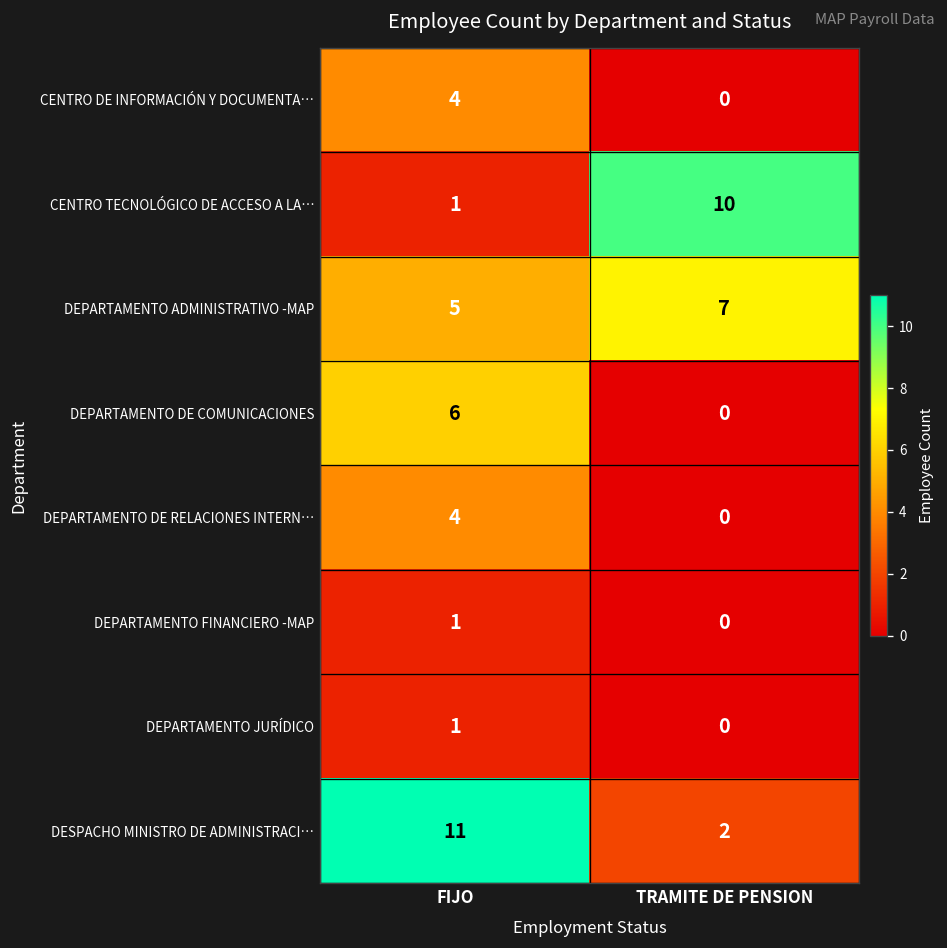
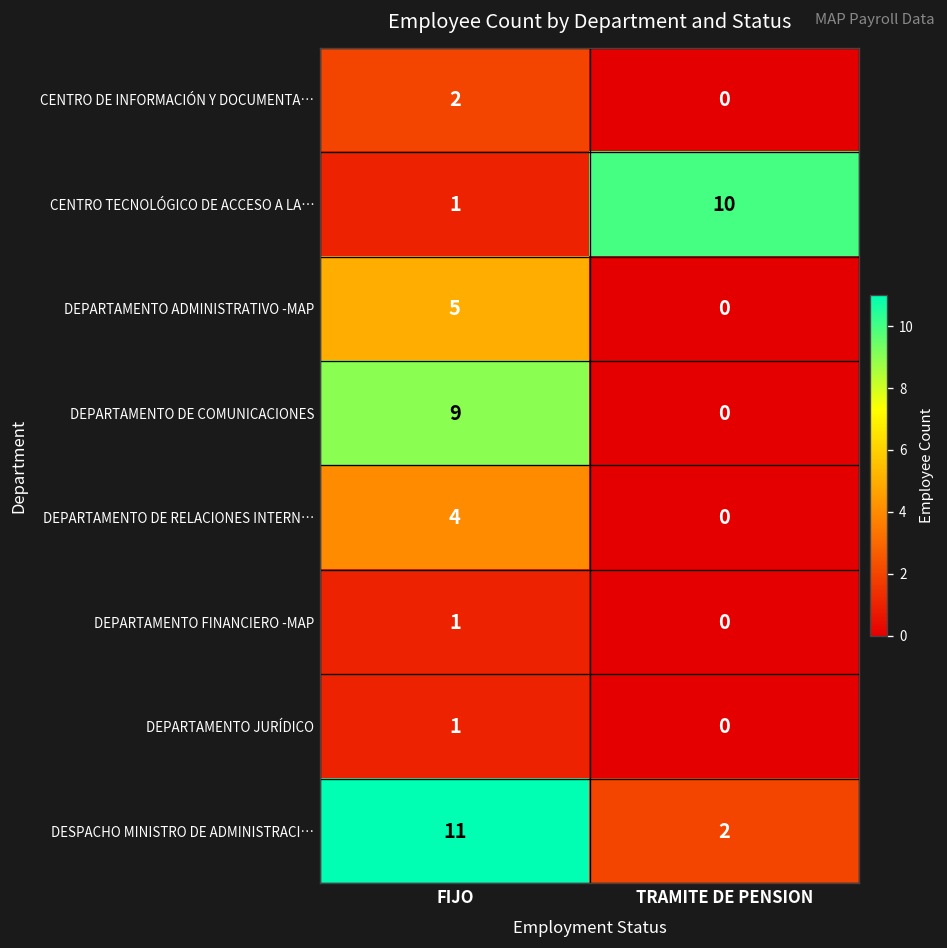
CENTRO DE INFORMACIÓN Y DOCUMENTA…, FIJO: 4 -> 2
DEPARTAMENTO ADMINISTRATIVO -MAP, TRAMITE DE PENSION: 7 -> 0
DEPARTAMENTO DE COMUNICACIONES, FIJO: 6 -> 9
